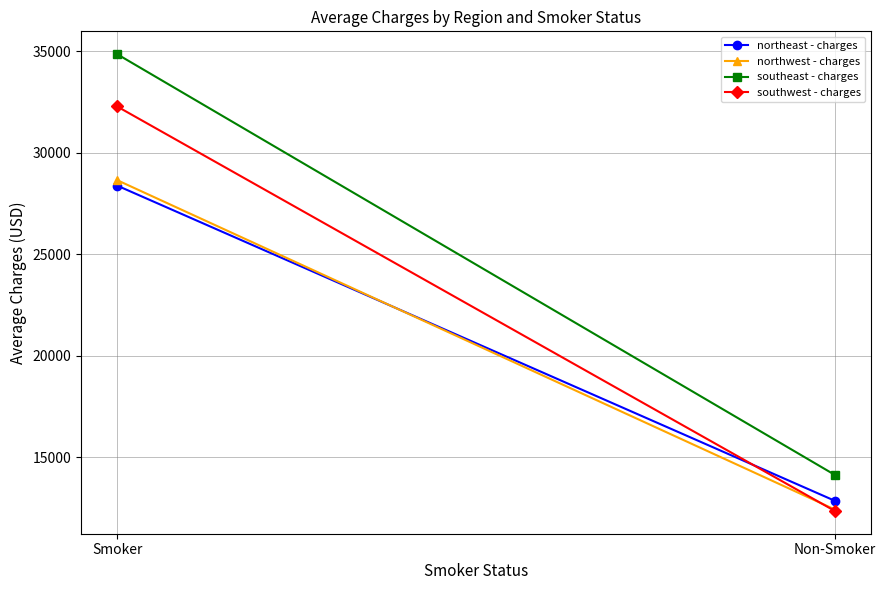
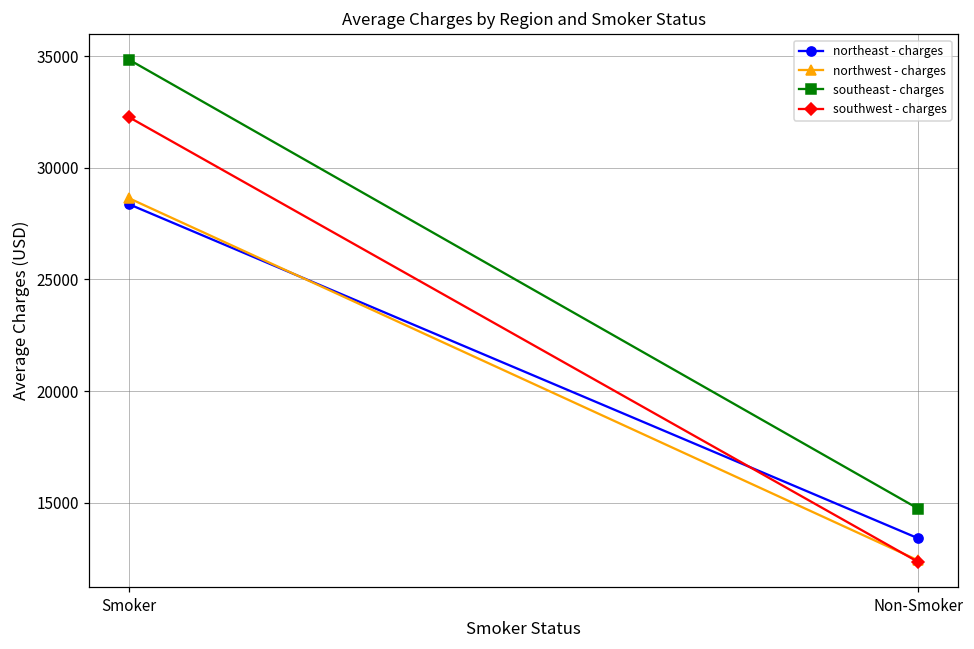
northeast - charges, Non-Smoker: 12800 -> 13400
southeast - charges, Non-Smoker: 14100 -> 14700
